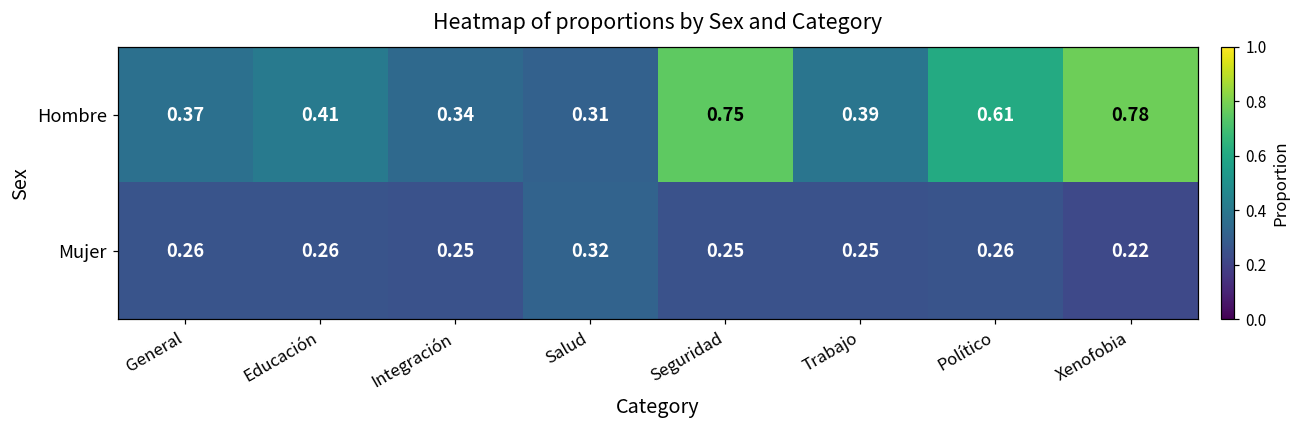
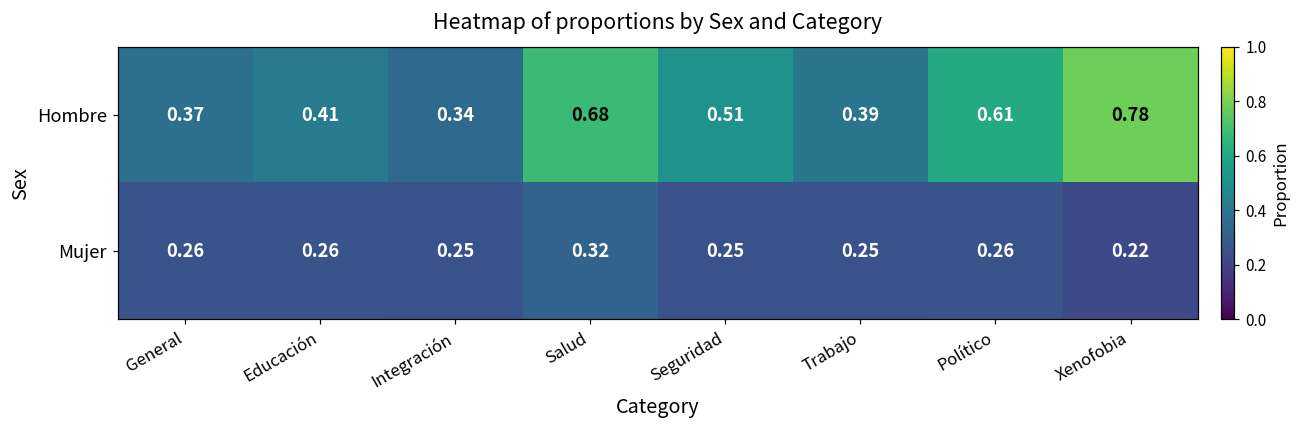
Hombre, Salud: 0.31 -> 0.68
Hombre, Seguridad: 0.75 -> 0.51
